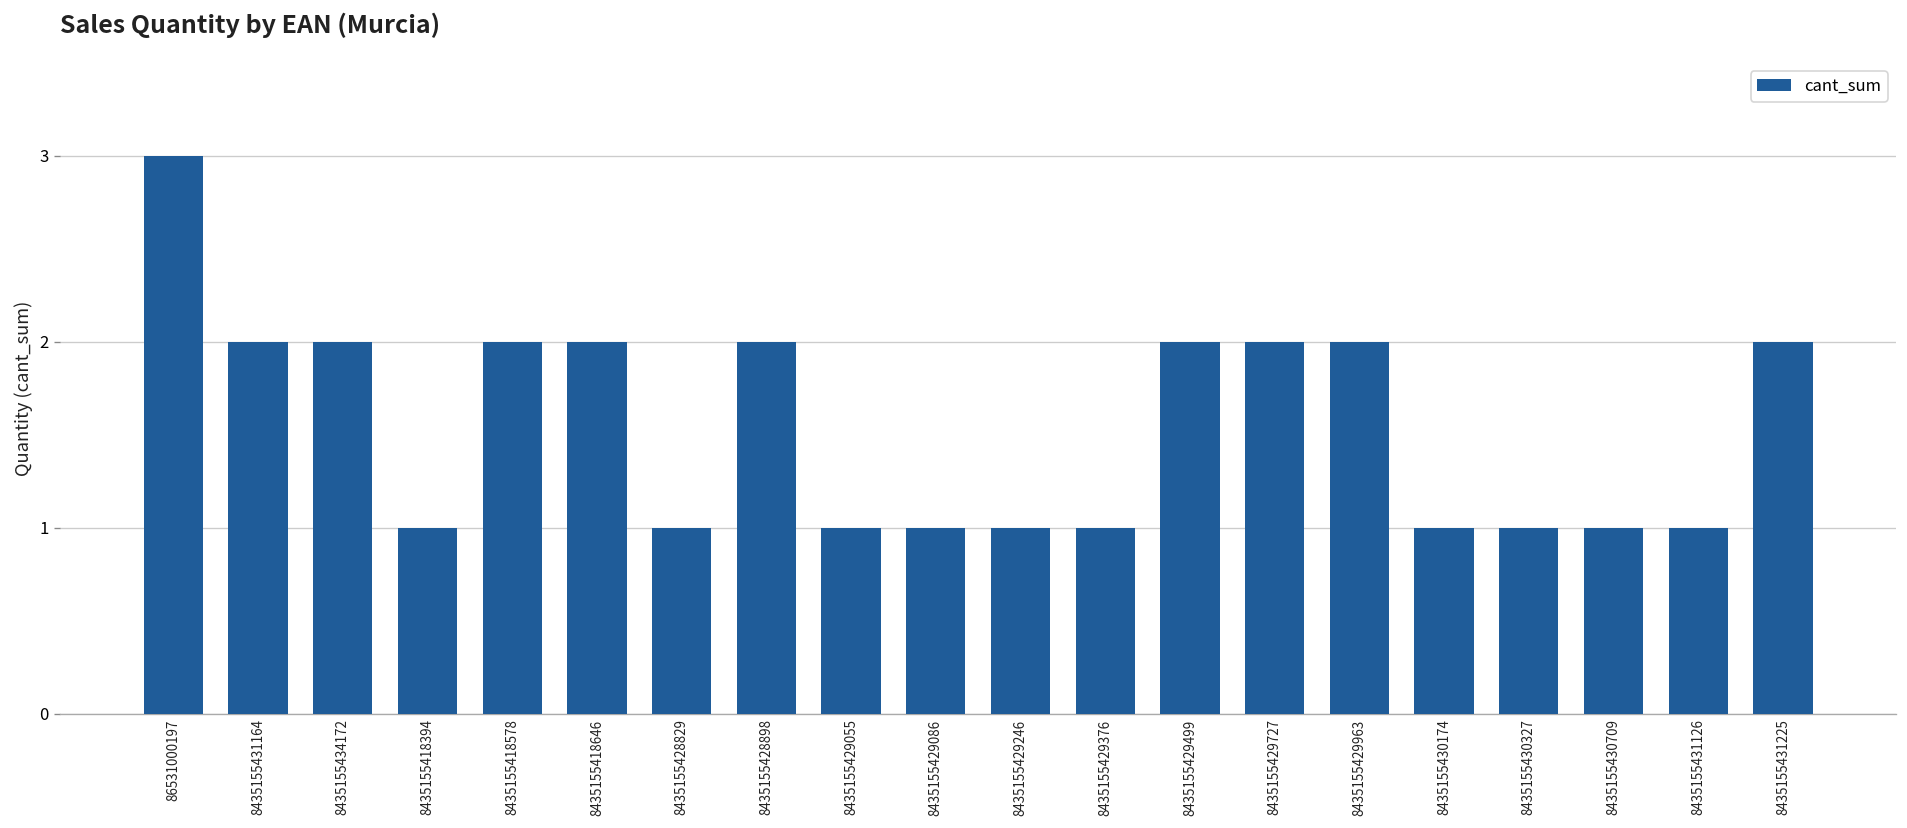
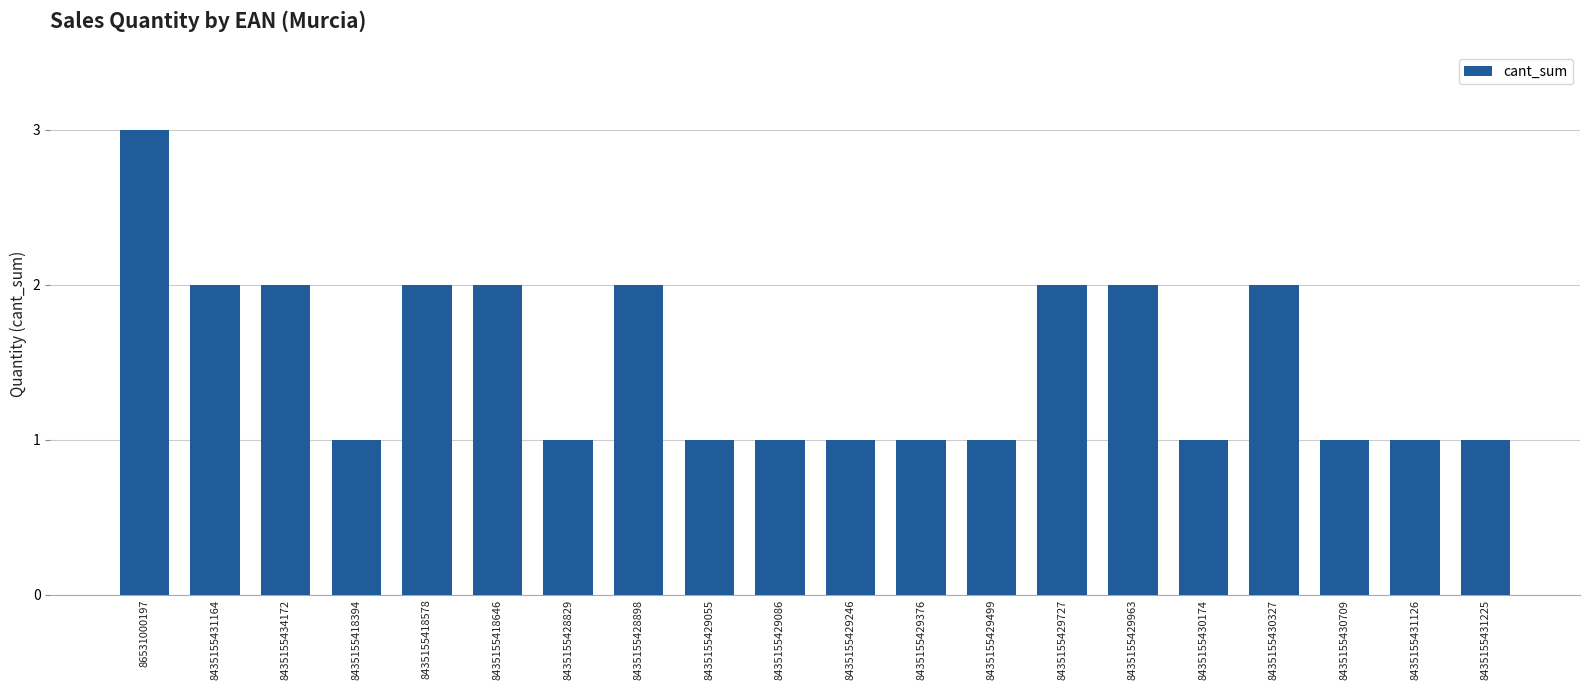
8435155429499: 2 -> 1
8435155430327: 1 -> 2
8435155431225: 2 -> 1
